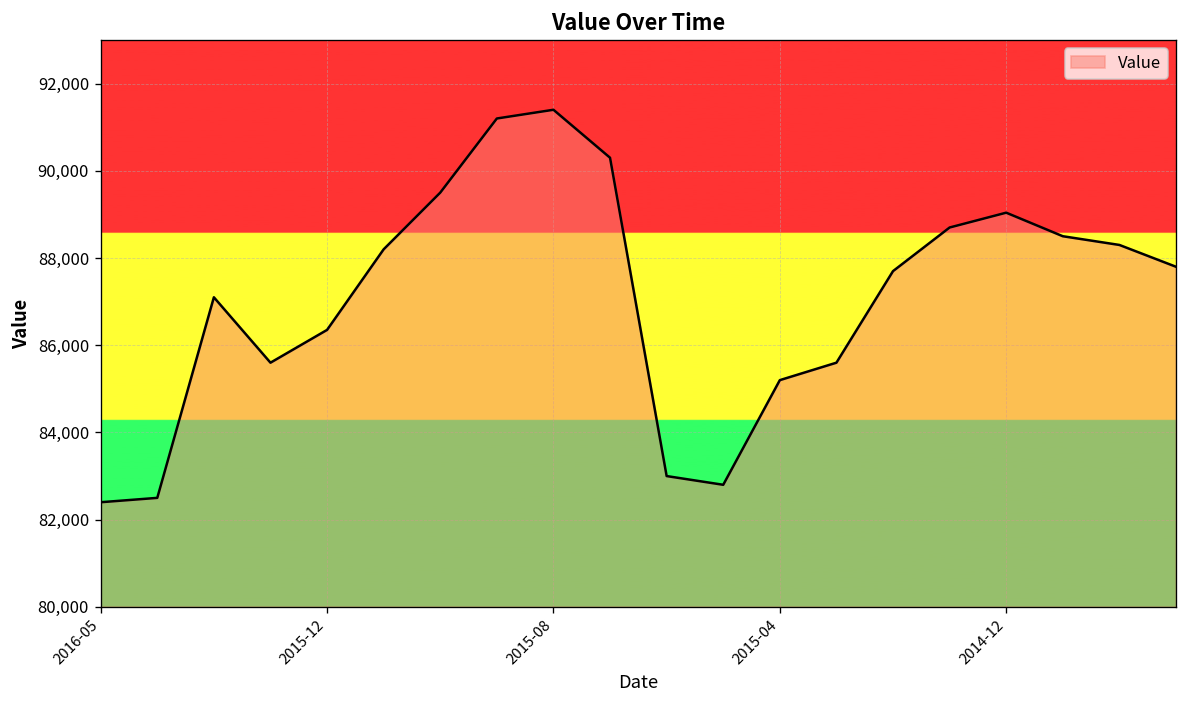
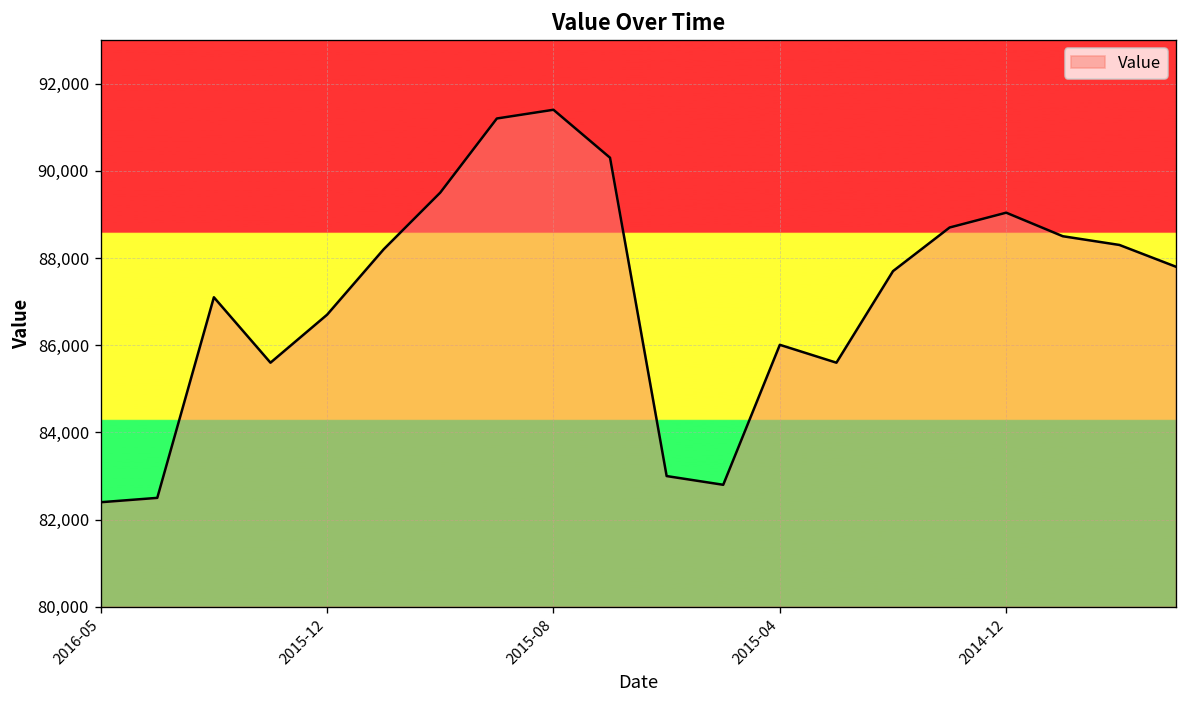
2015-12: 86,400 -> 86,700
2015-04: 85,200 -> 86,000
